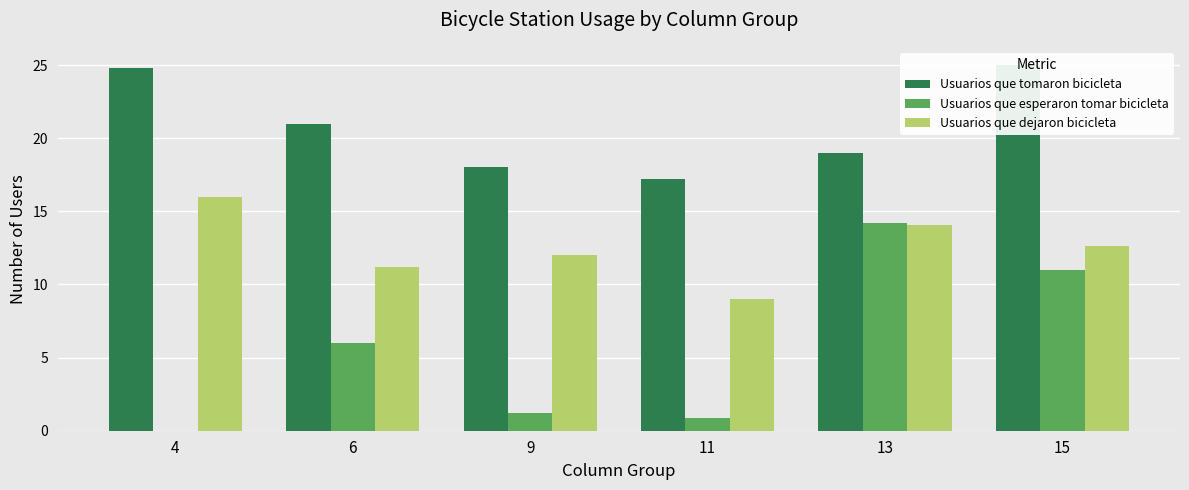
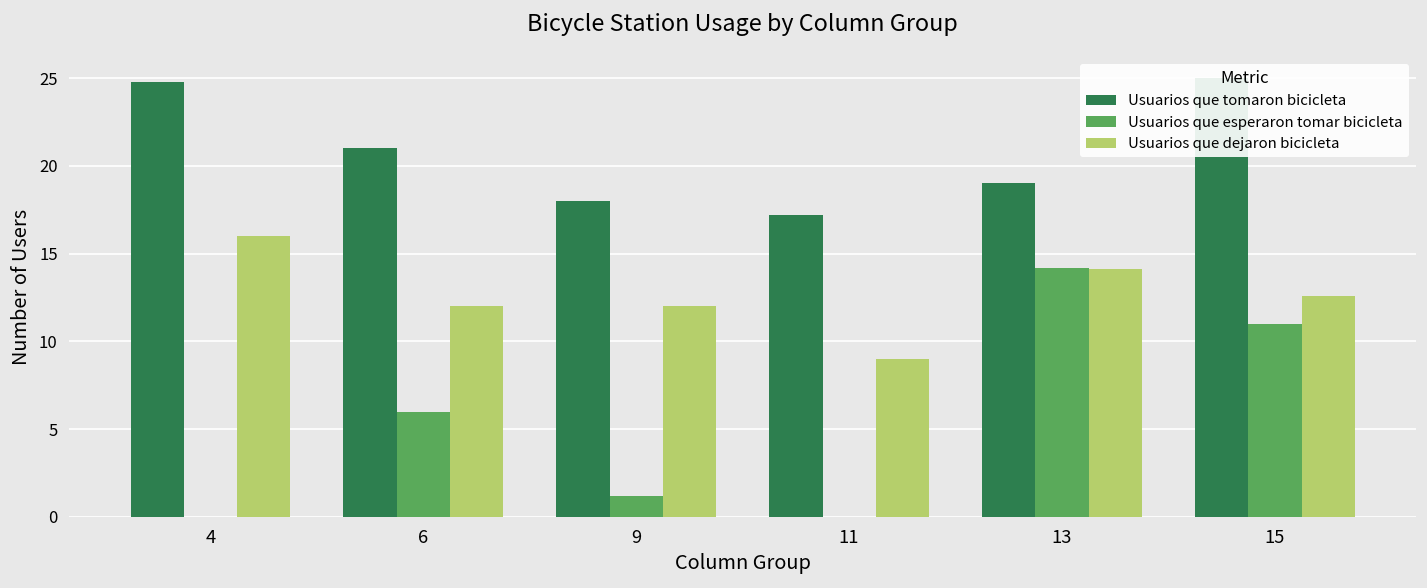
Usuarios que dejaron bicicleta, 6: 11.2 -> 12.0
Usuarios que esperaron tomar bicicleta, 11: 0.9 -> 0.0
